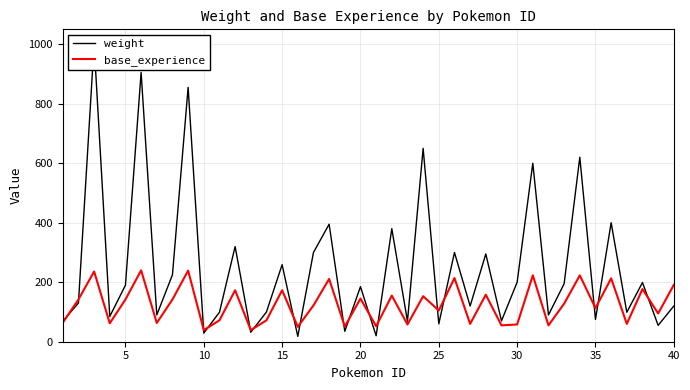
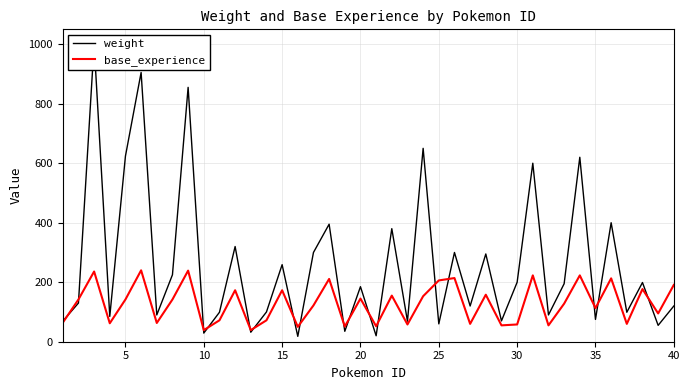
weight, 5: 190 -> 620
base_experience, 25: 110 -> 210
